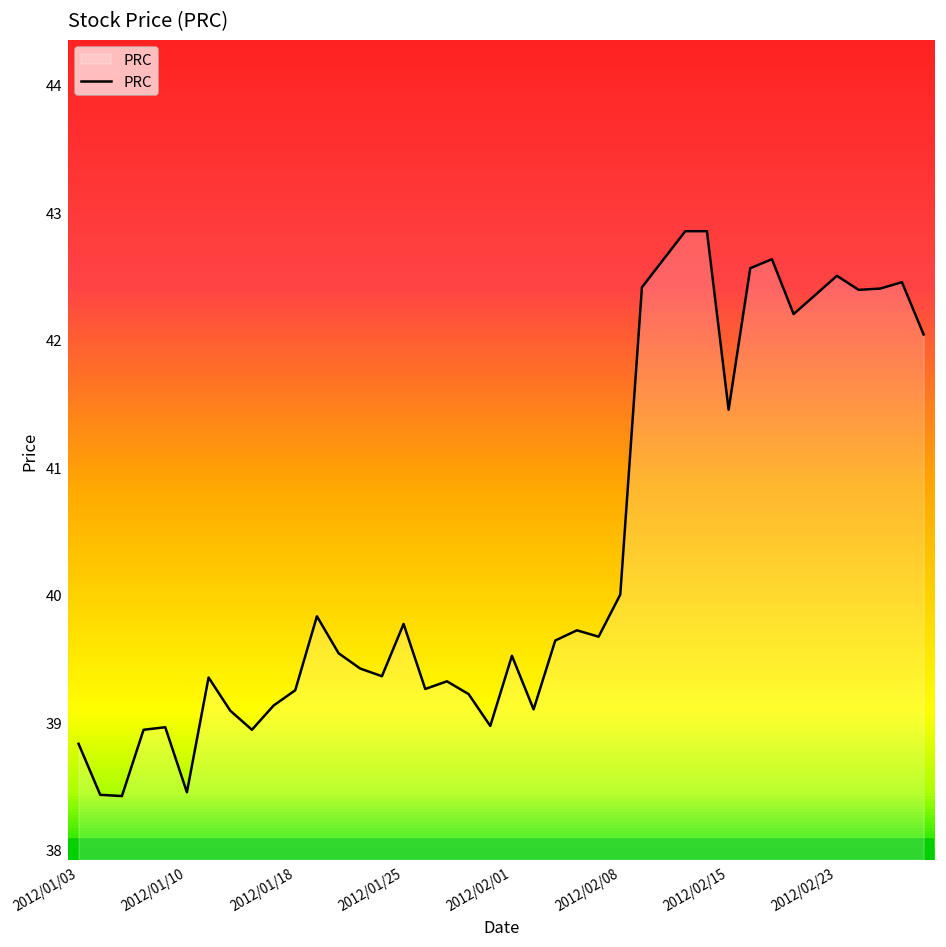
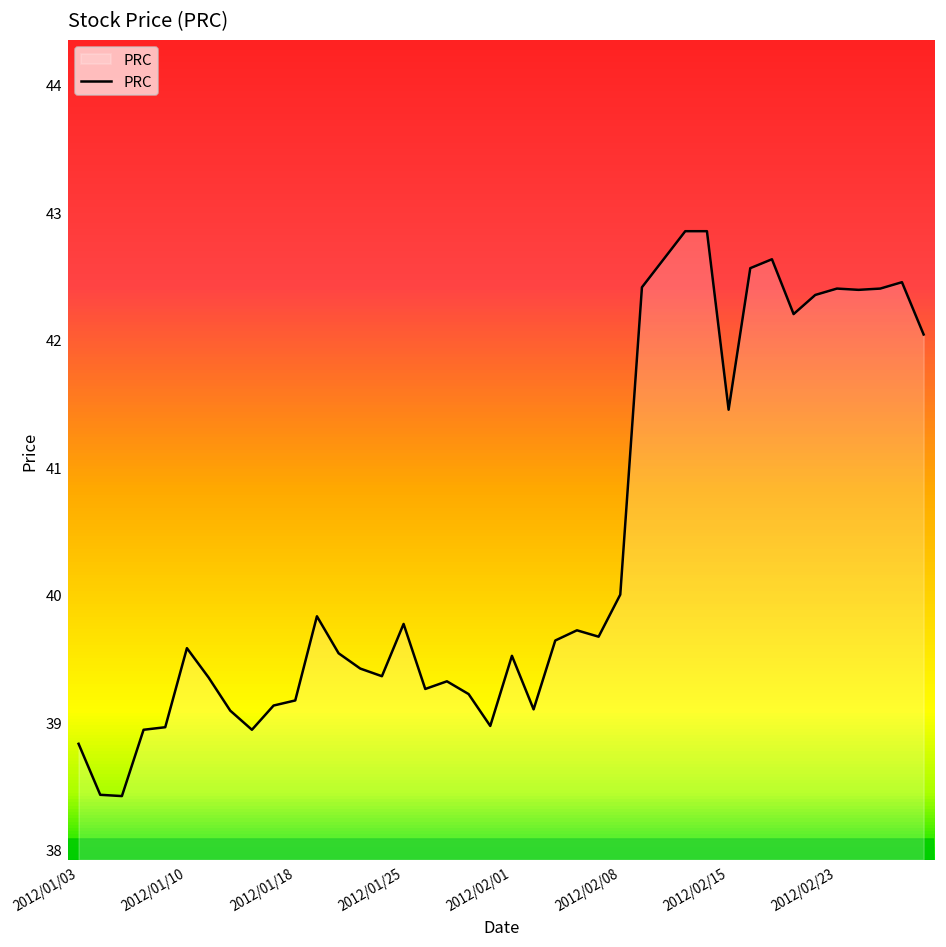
2012/01/10: 38.45 -> 39.58
2012/01/18: 39.25 -> 39.17
2012/02/23: 42.5 -> 42.4
